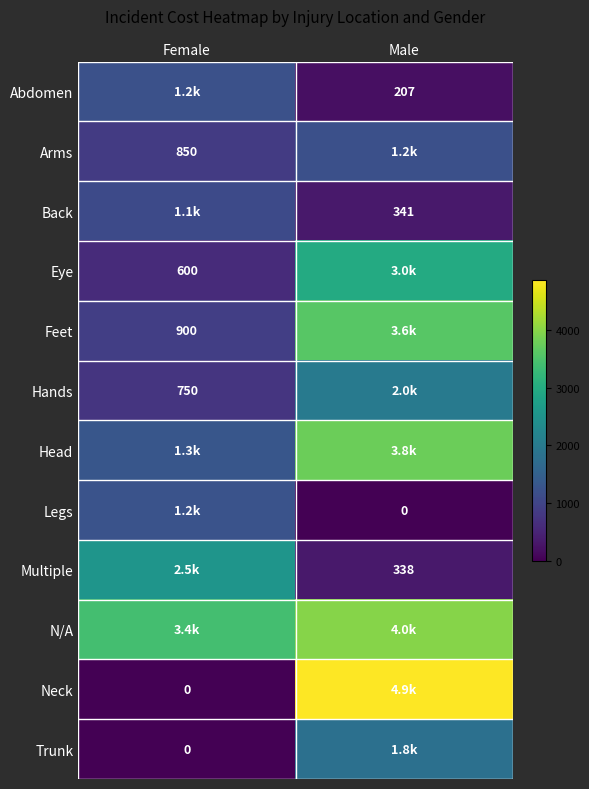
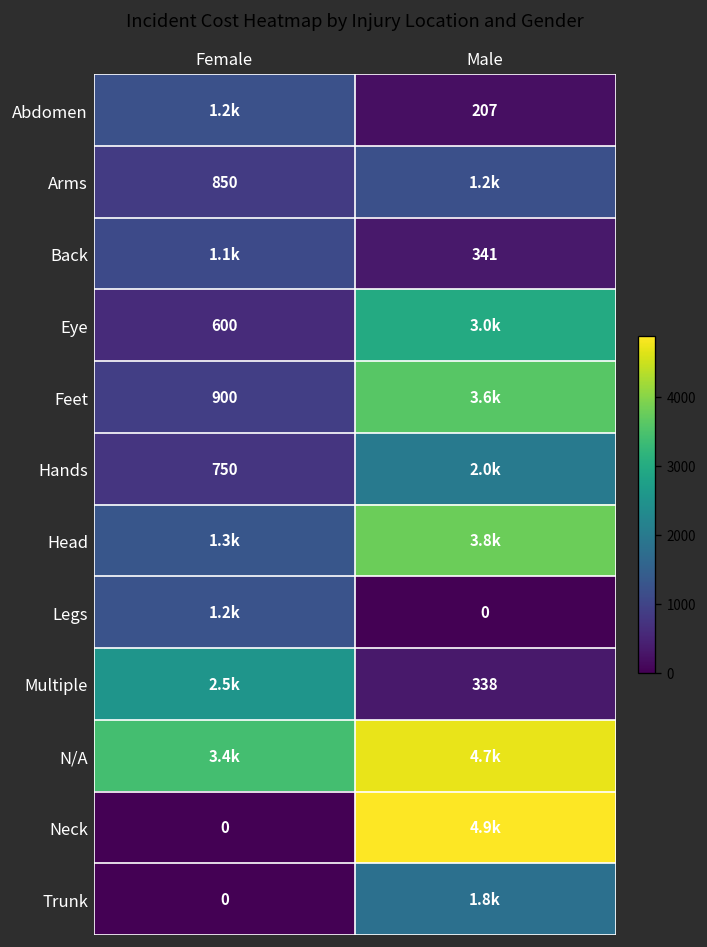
N/A, Male: 4.0k -> 4.7k
